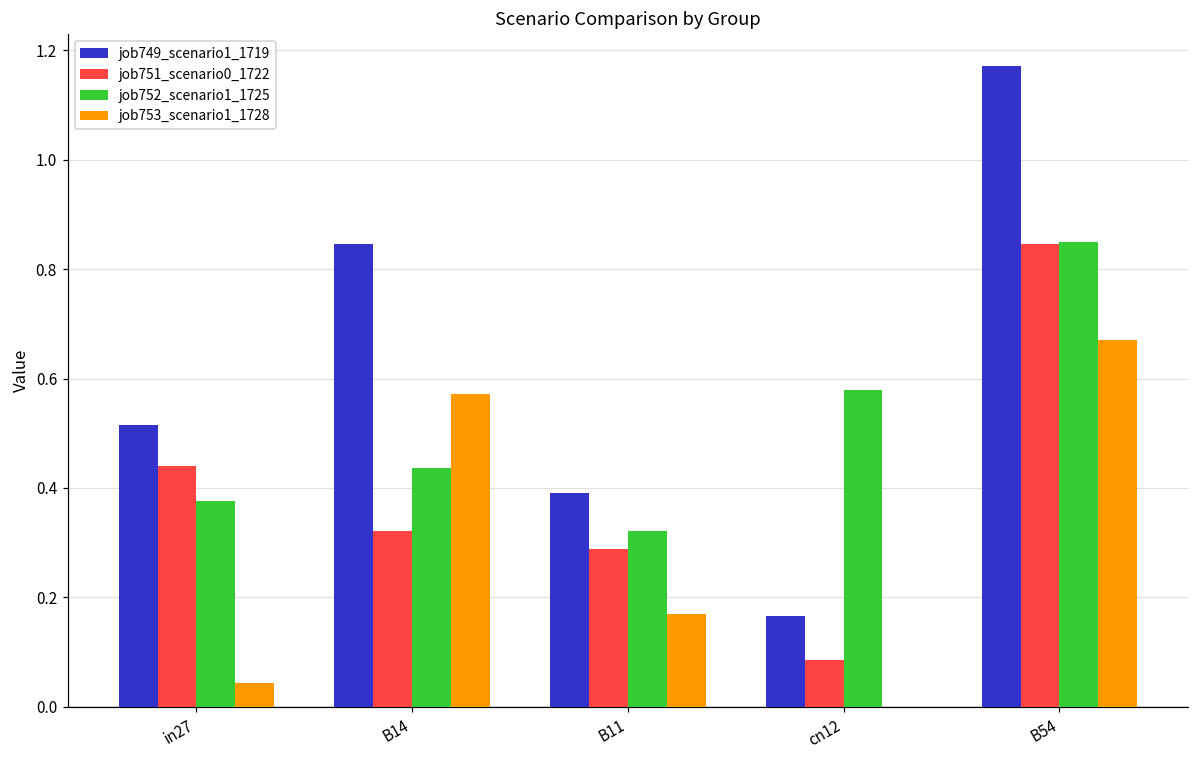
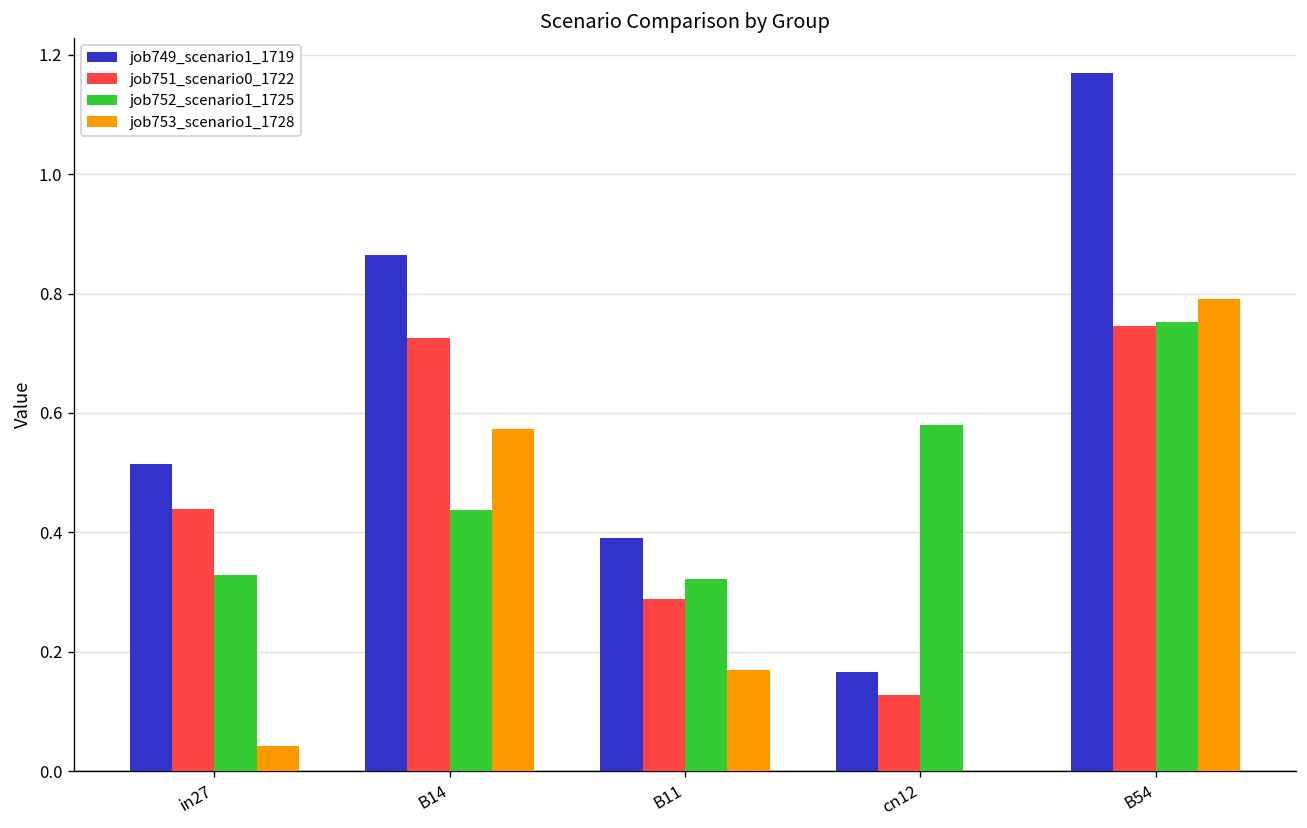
job752_scenario1_1725, in27: 0.38 -> 0.33
job749_scenario1_1719, B14: 0.85 -> 0.86
job751_scenario0_1722, B14: 0.32 -> 0.73
job751_scenario0_1722, cn12: 0.09 -> 0.13
job751_scenario0_1722, B54: 0.85 -> 0.75
job752_scenario1_1725, B54: 0.85 -> 0.75
job753_scenario1_1728, B54: 0.67 -> 0.79
